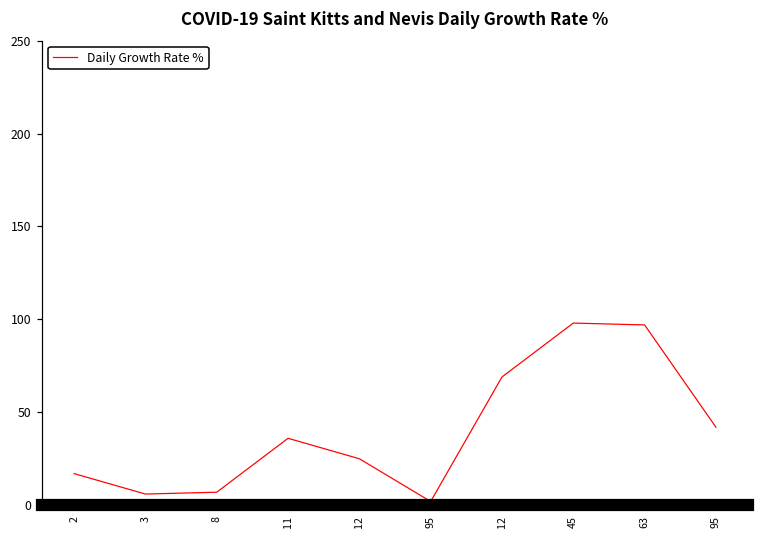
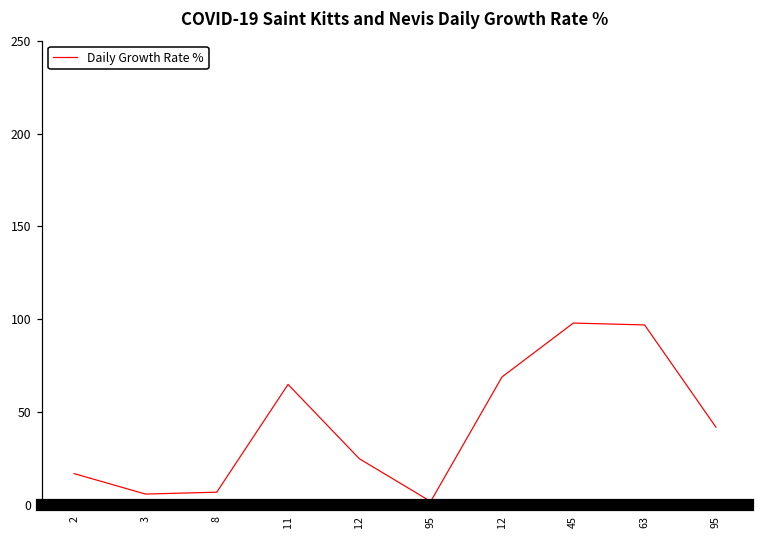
11: 36 -> 65
